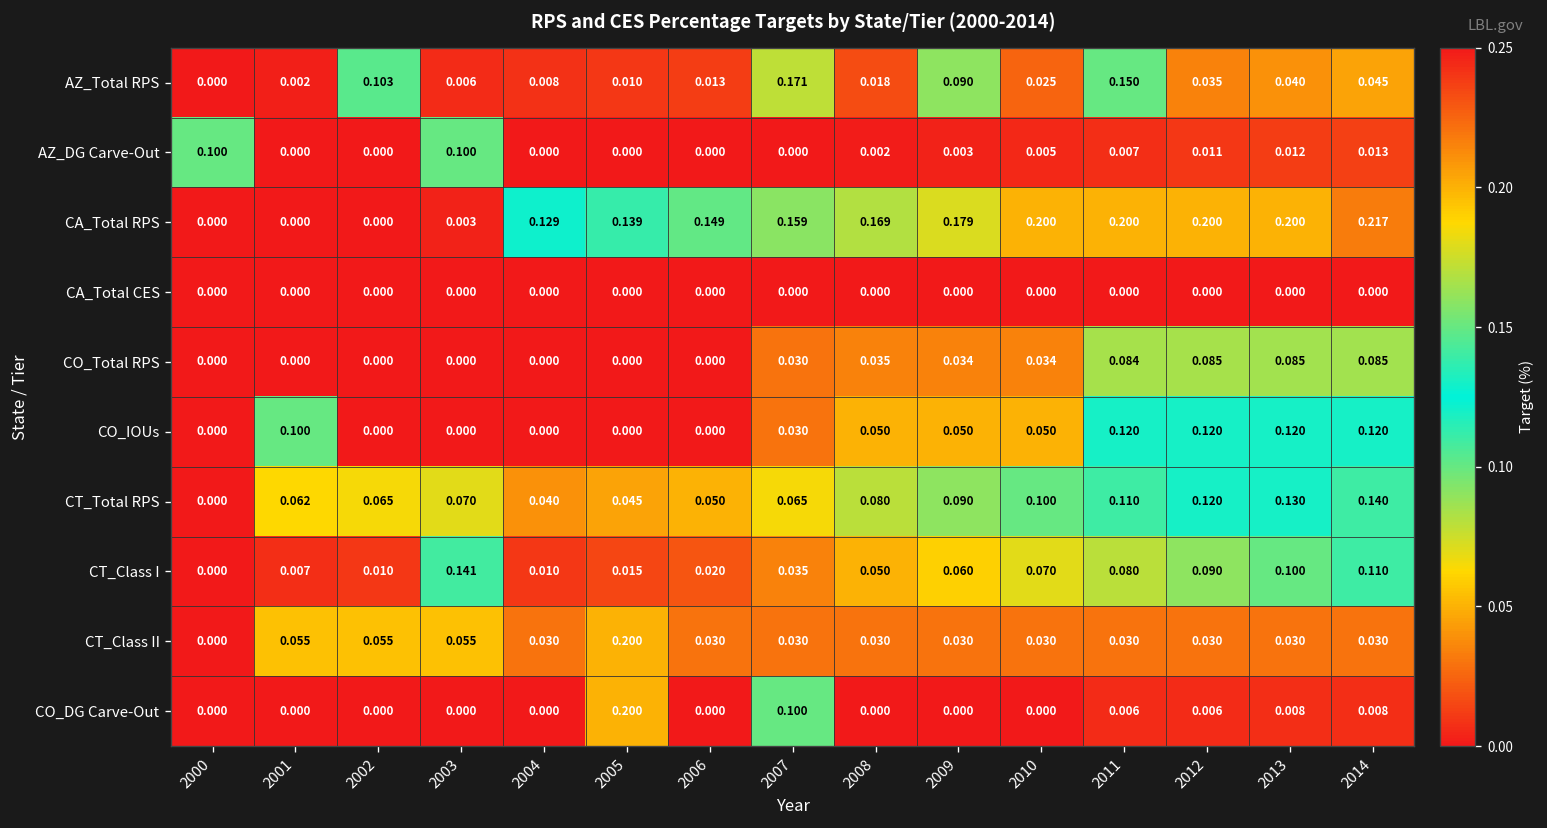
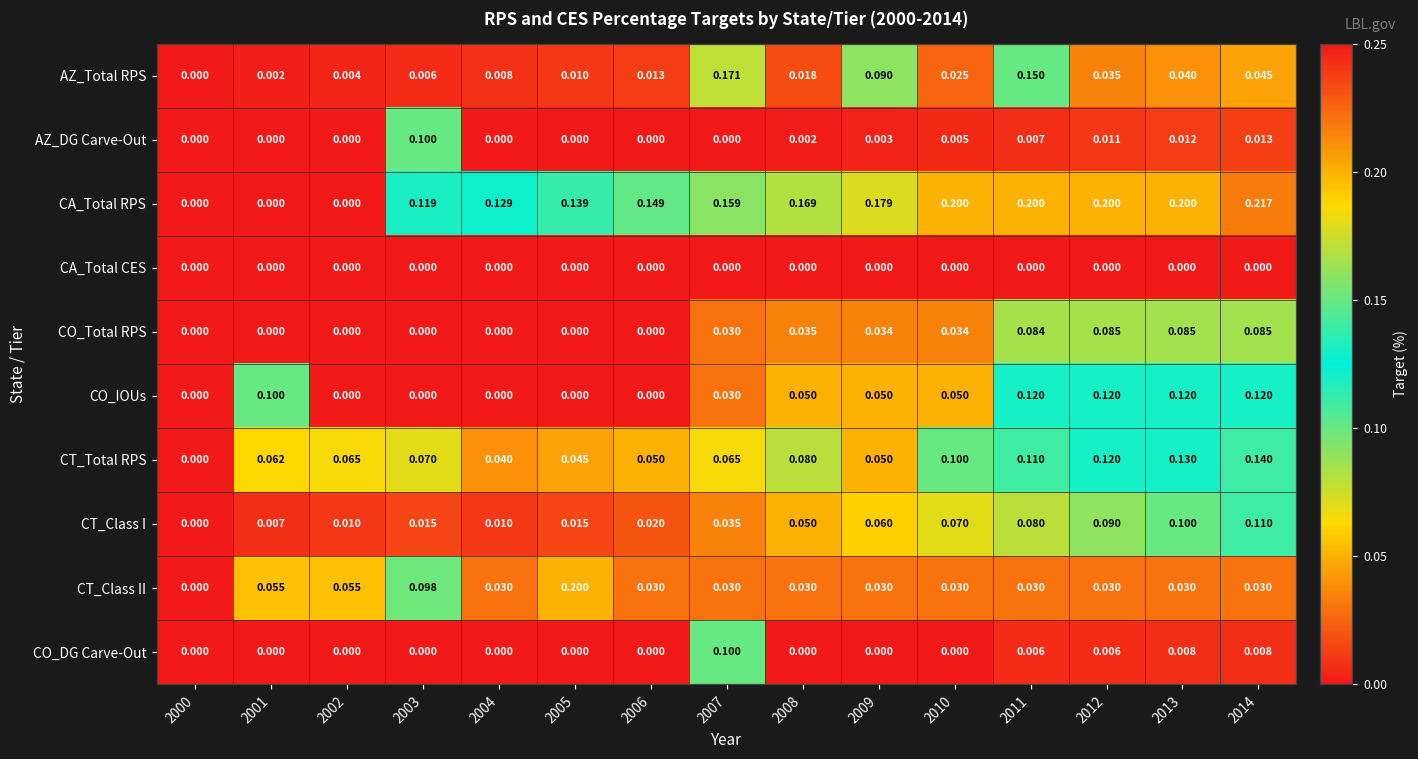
AZ_Total RPS, 2002: 0.103 -> 0.004
AZ_DG Carve-Out, 2000: 0.100 -> 0.000
CA_Total RPS, 2003: 0.003 -> 0.119
CT_Total RPS, 2009: 0.090 -> 0.050
CT_Class I, 2003: 0.141 -> 0.015
CT_Class II, 2003: 0.055 -> 0.098
CO_DG Carve-Out, 2005: 0.200 -> 0.000
